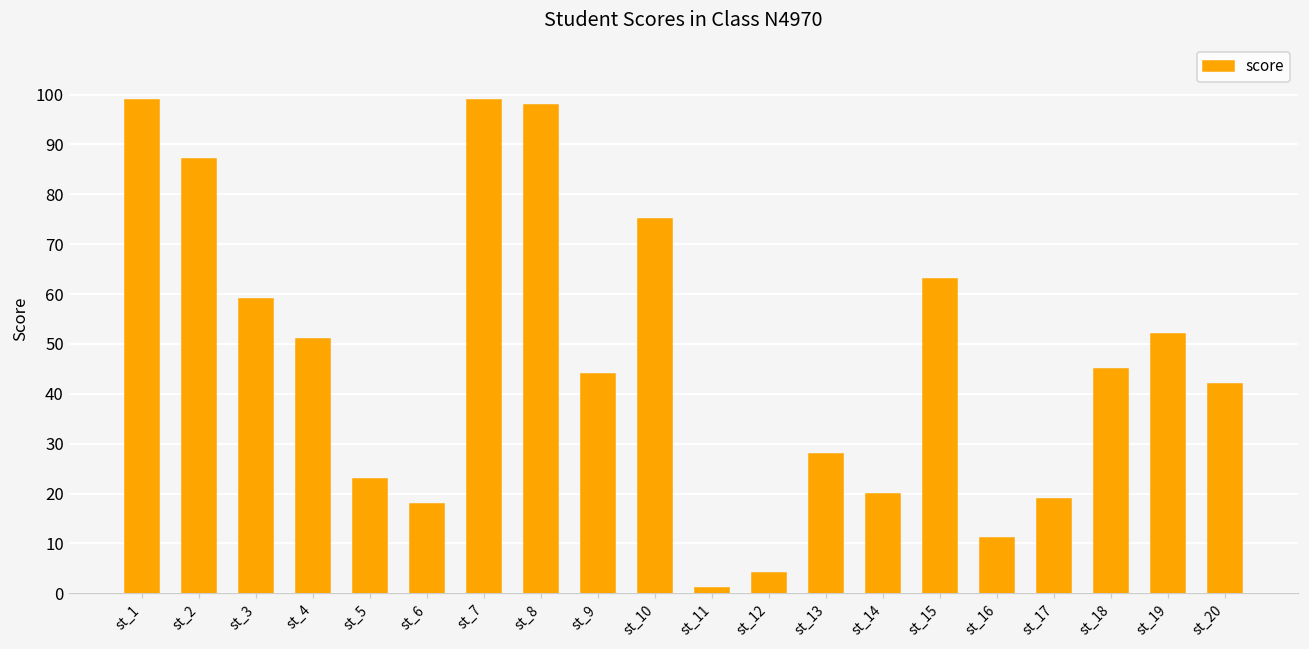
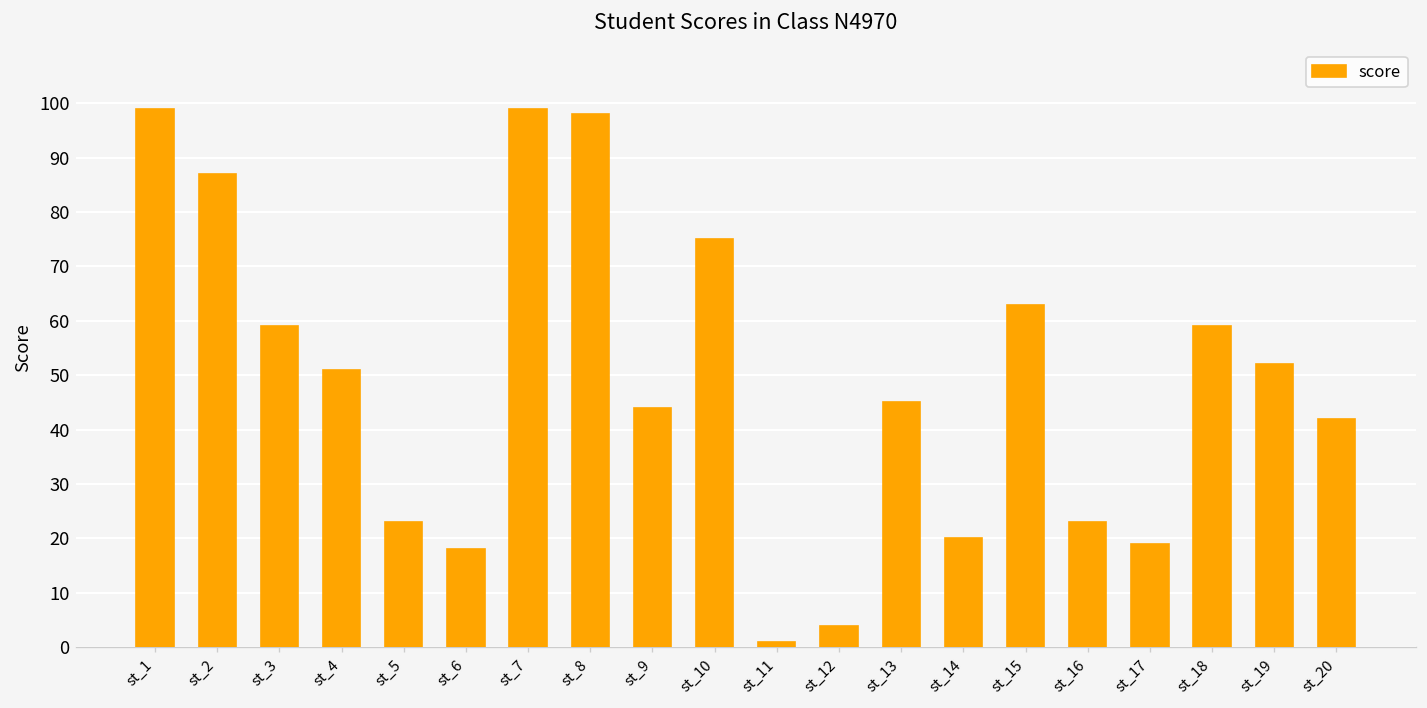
st_13: 28 -> 45
st_16: 11 -> 23
st_18: 45 -> 59
